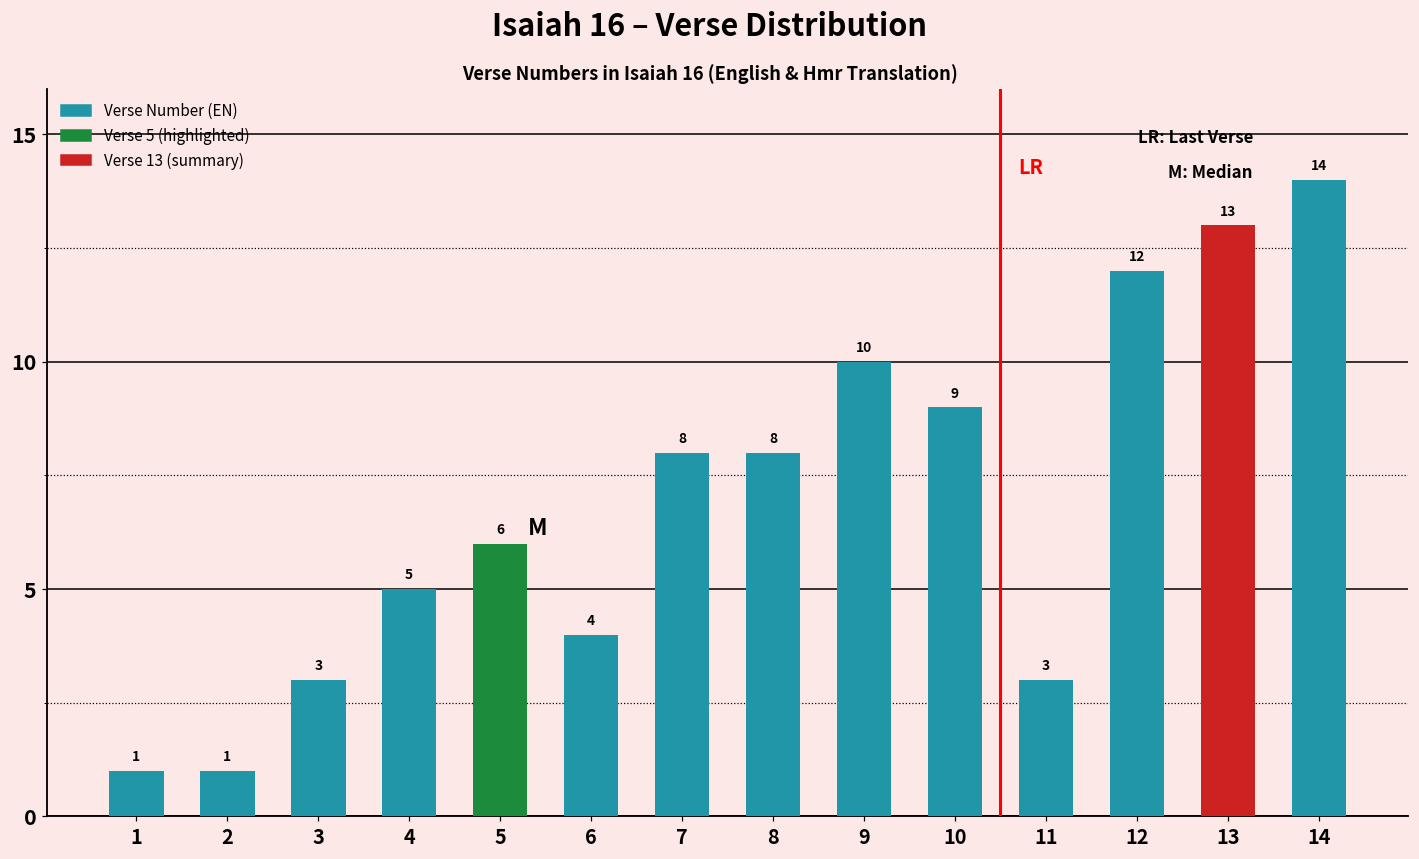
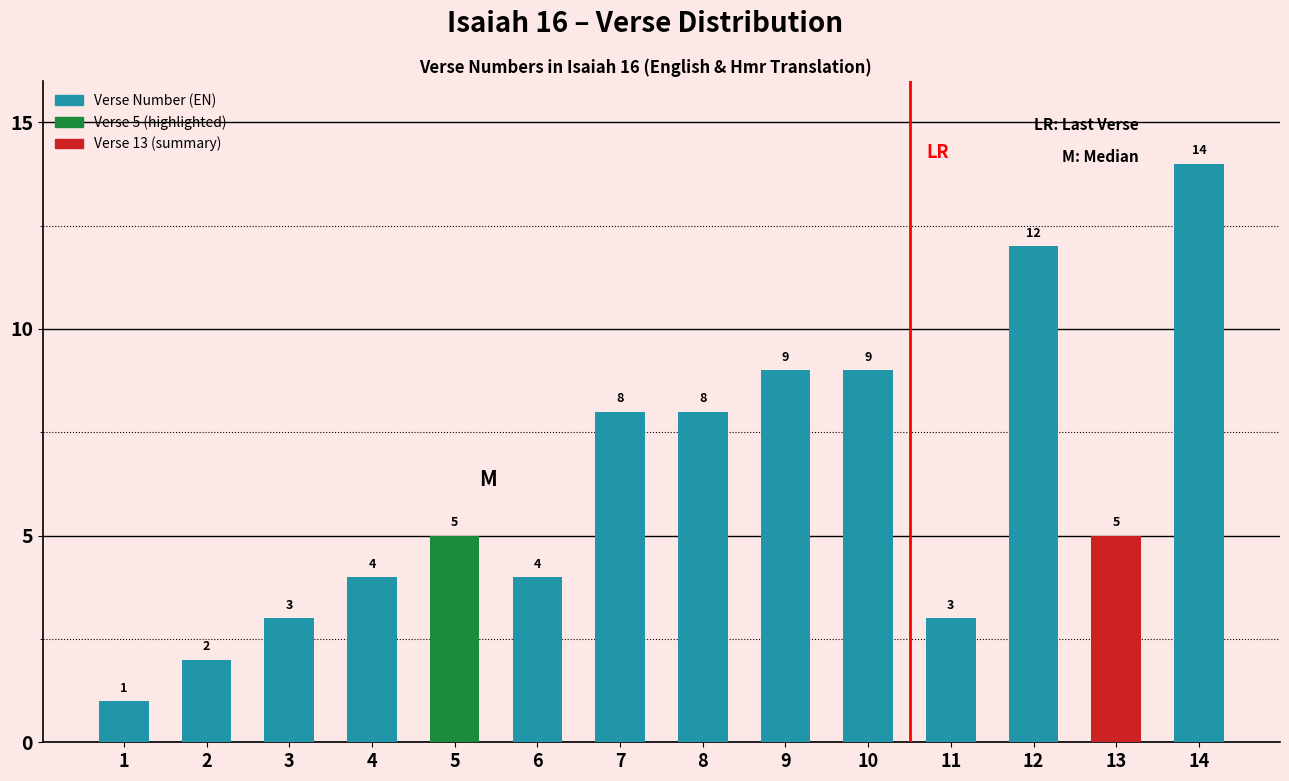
2: 1 -> 2
4: 5 -> 4
5: 6 -> 5
9: 10 -> 9
13: 13 -> 5
